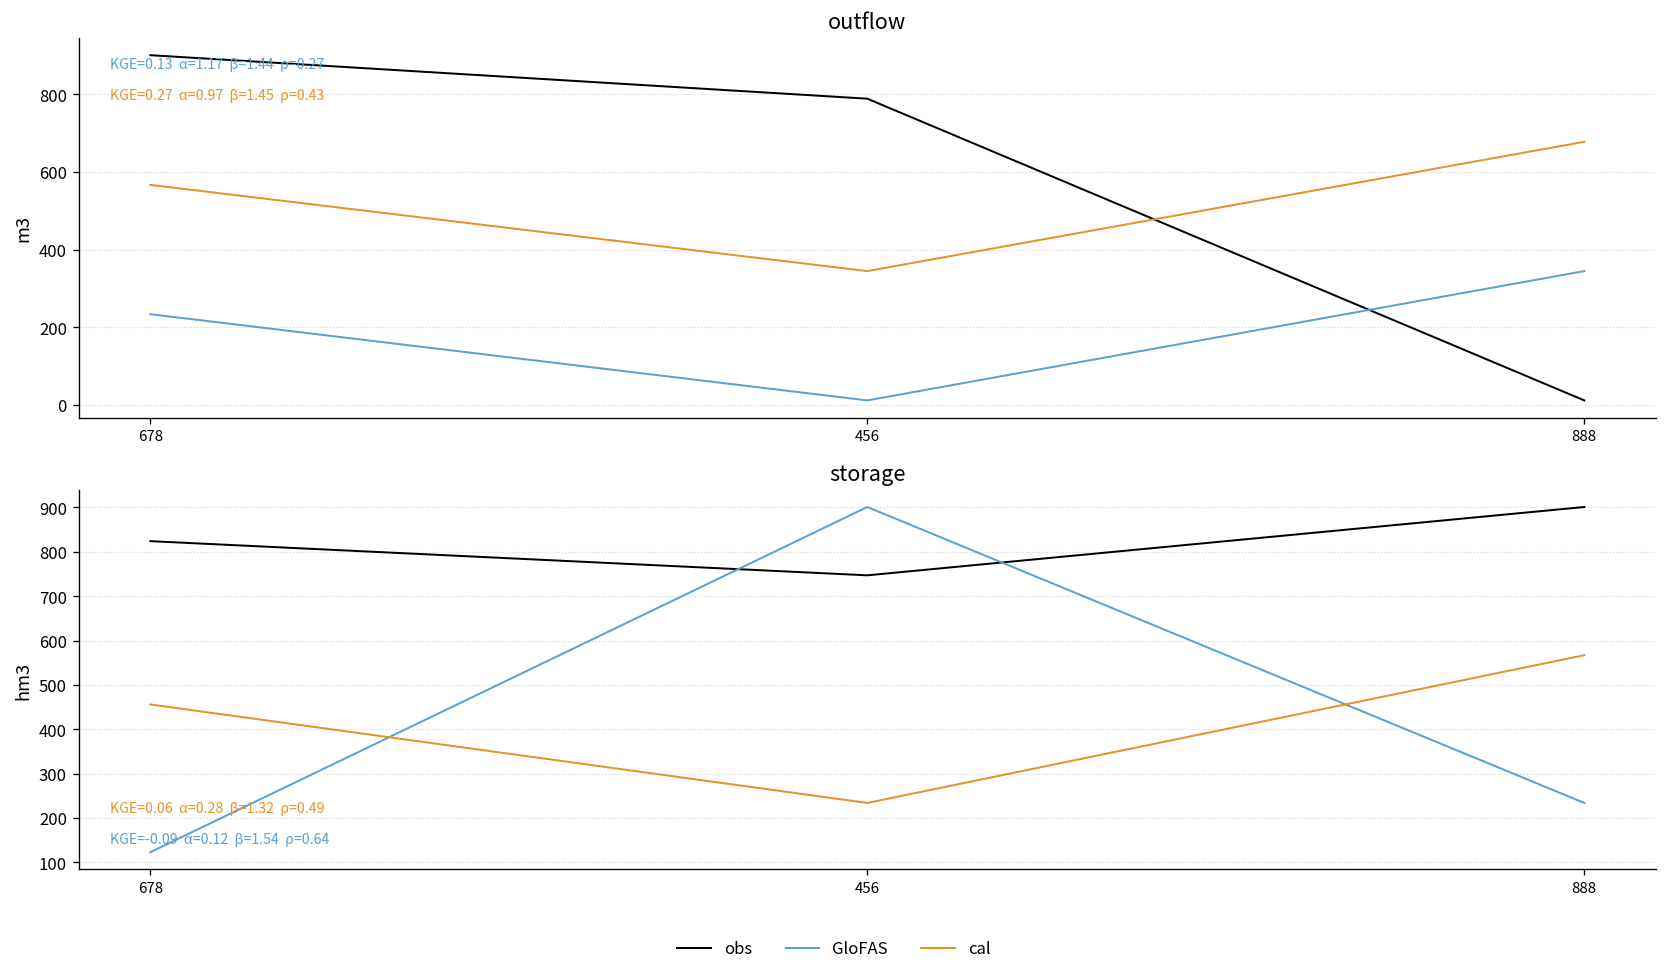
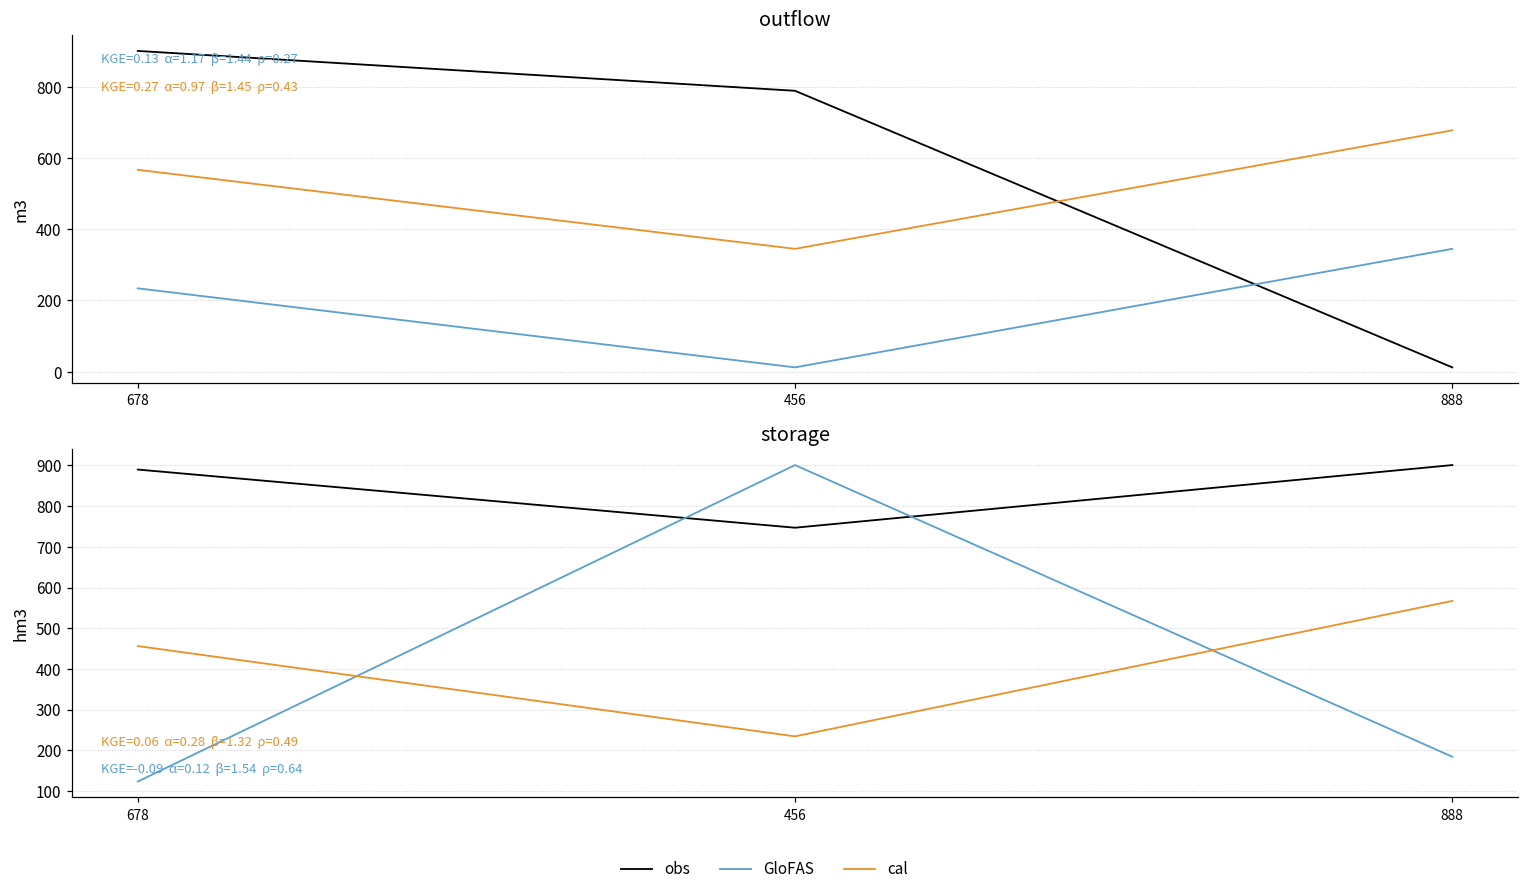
storage, obs, 678: 820 -> 890
storage, GloFAS, 888: 230 -> 180
